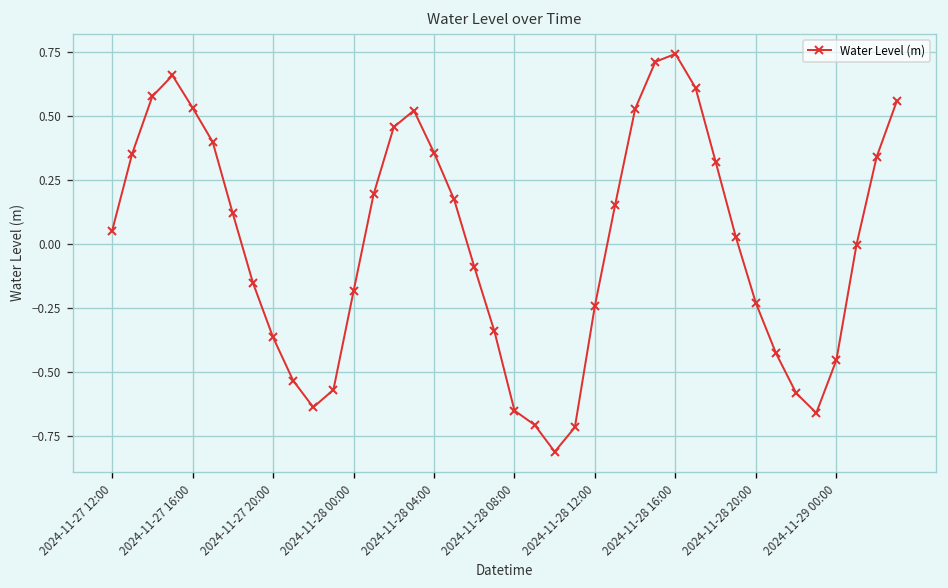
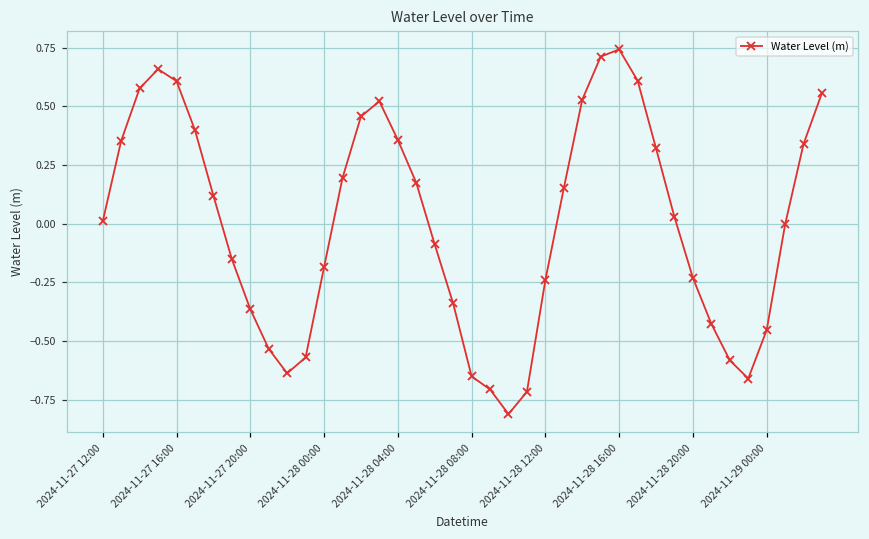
2024-11-27 12:00: 0.05 -> 0.01
2024-11-27 16:00: 0.53 -> 0.61
